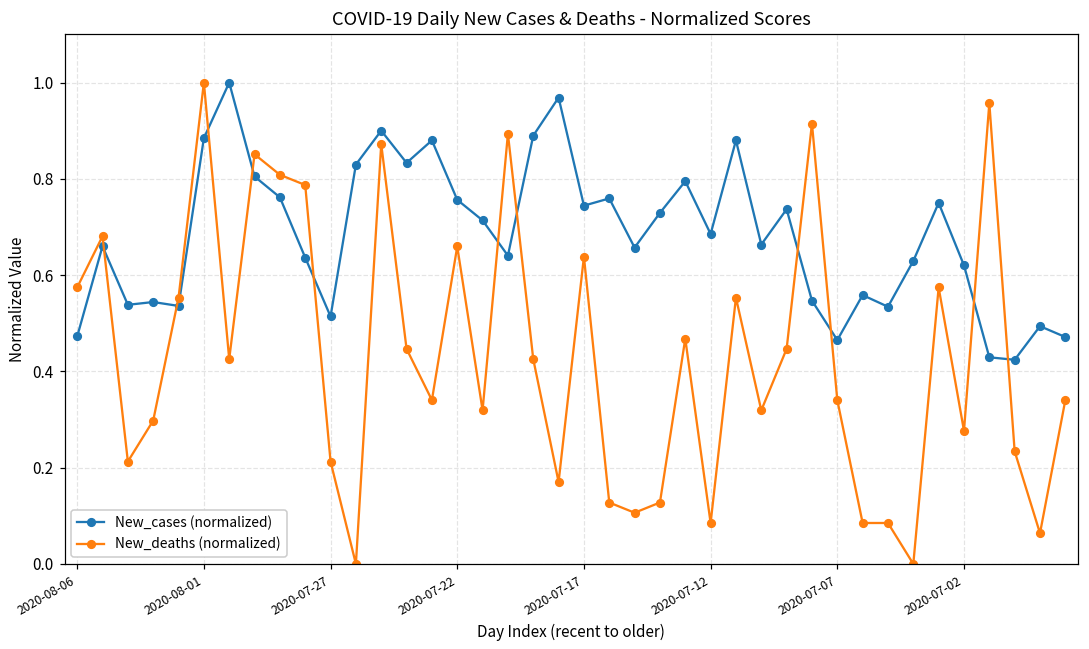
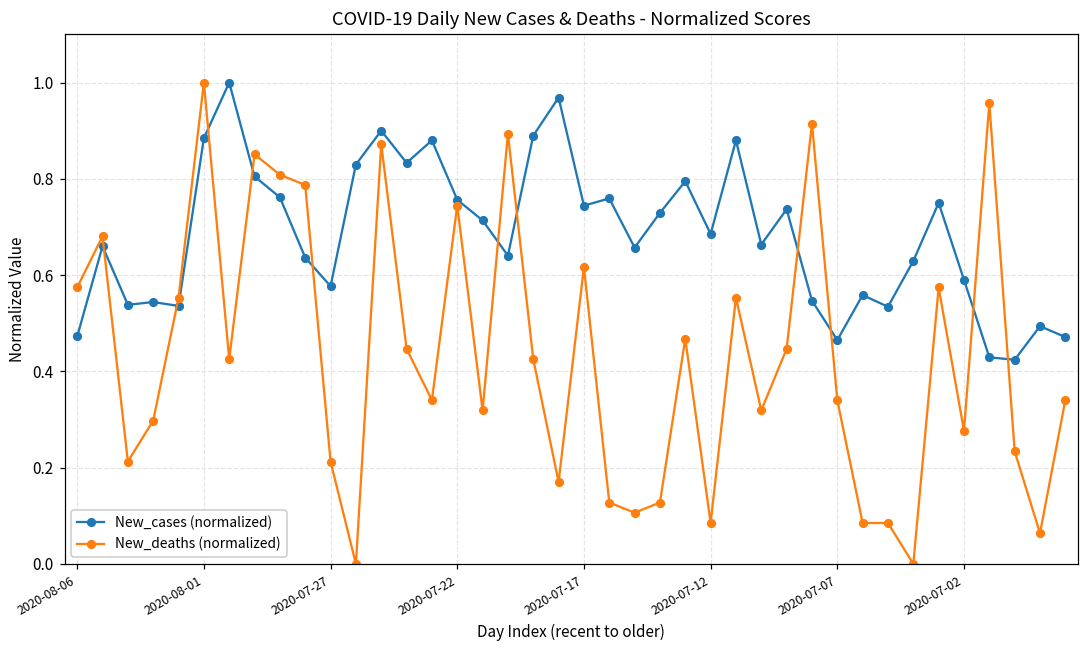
New_cases (normalized), 2020-07-27: 0.51 -> 0.58
New_deaths (normalized), 2020-07-22: 0.66 -> 0.74
New_deaths (normalized), 2020-07-17: 0.64 -> 0.62
New_cases (normalized), 2020-07-02: 0.62 -> 0.59
